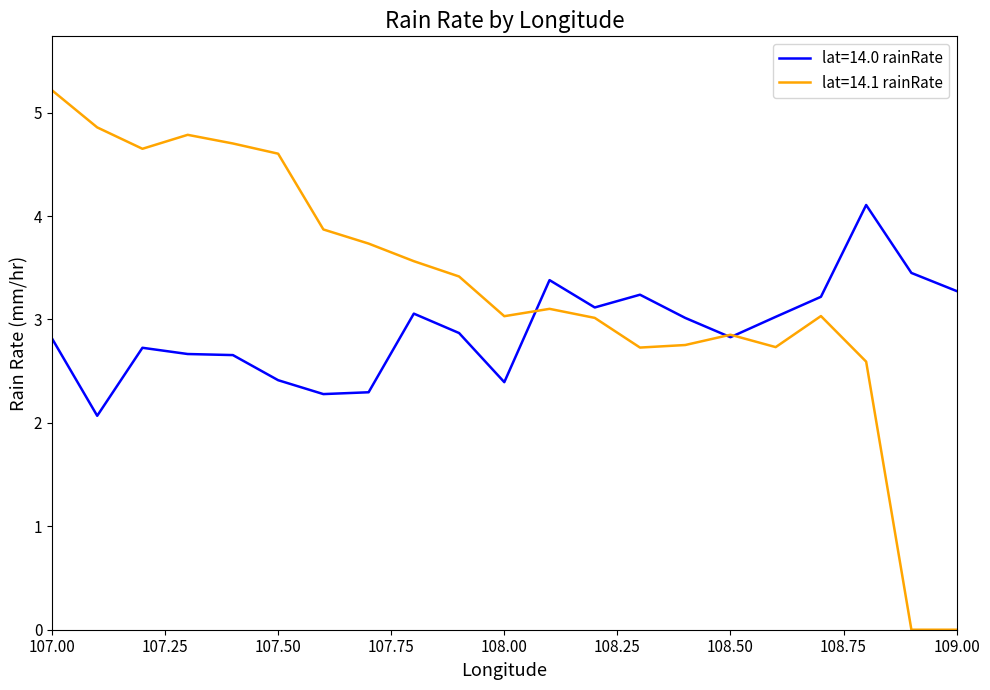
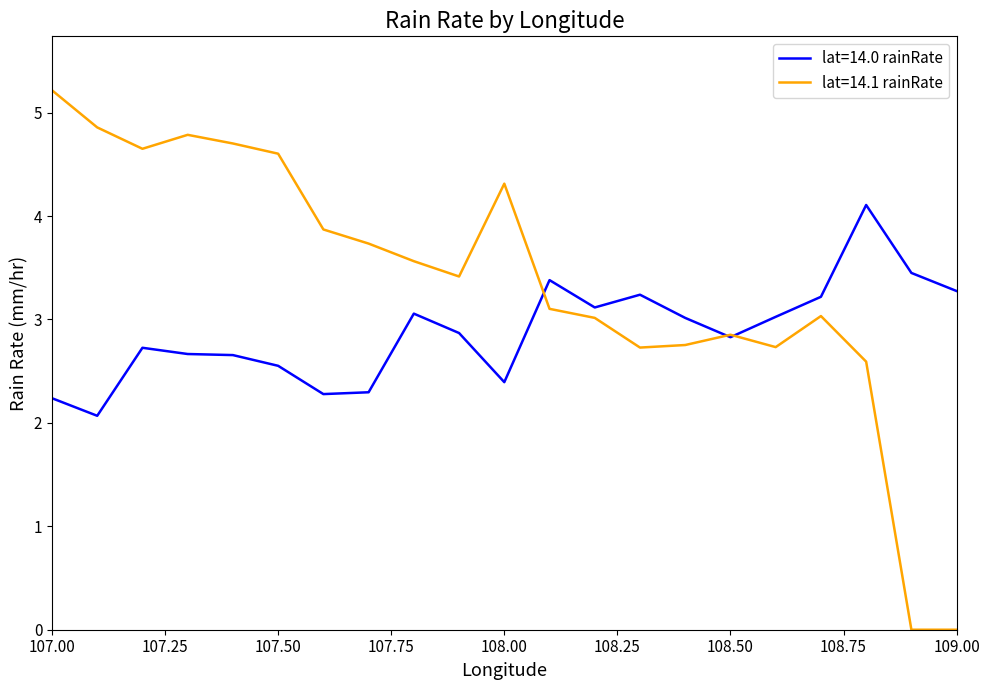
lat=14.0 rainRate, 107.00: 2.82 -> 2.24
lat=14.0 rainRate, 107.50: 2.41 -> 2.55
lat=14.1 rainRate, 108.00: 3.03 -> 4.31
